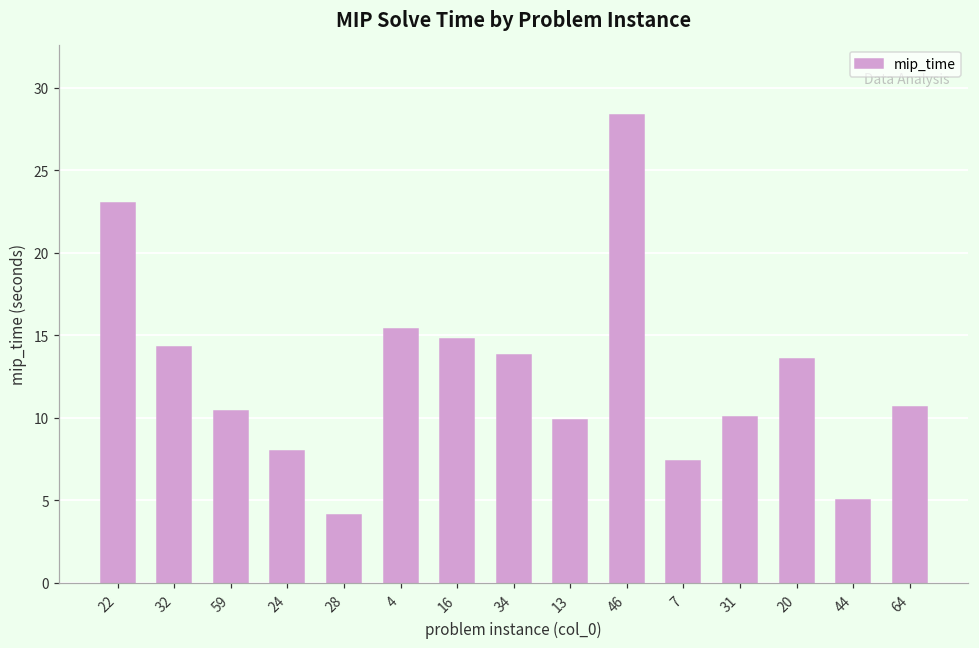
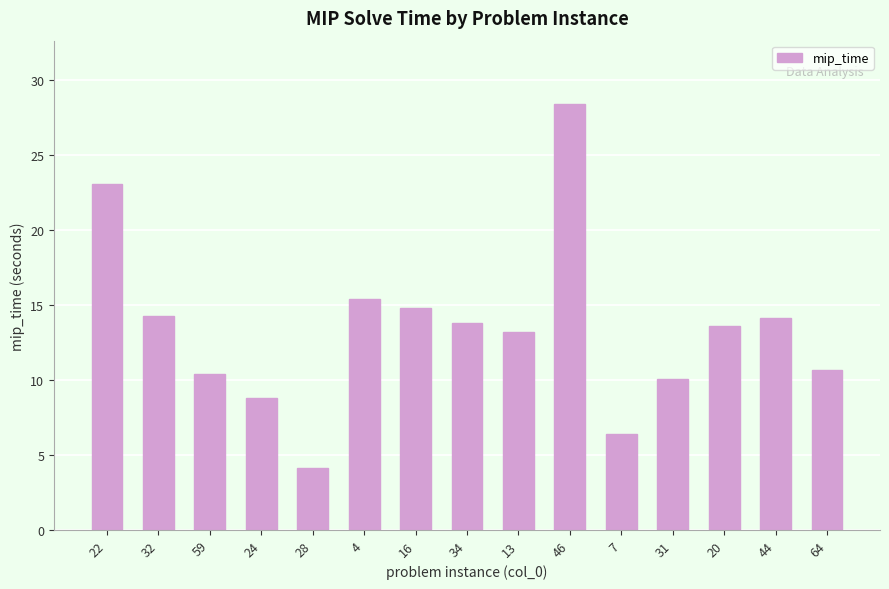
24: 8.0 -> 8.8
13: 9.9 -> 13.2
7: 7.4 -> 6.4
44: 5.0 -> 14.1
